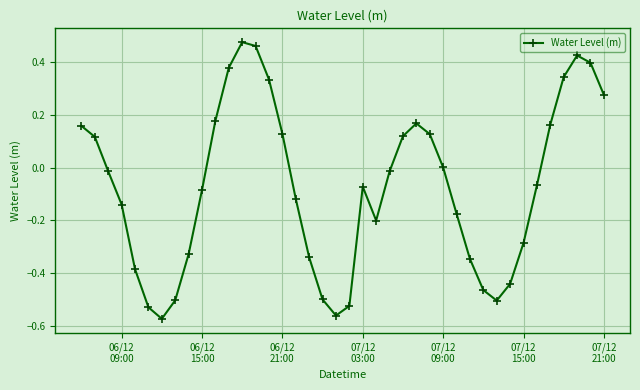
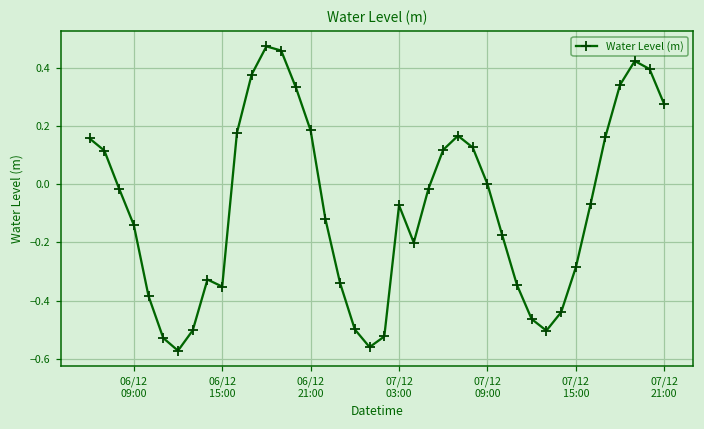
06/12 15:00: -0.08 -> -0.35
06/12 21:00: 0.13 -> 0.19
